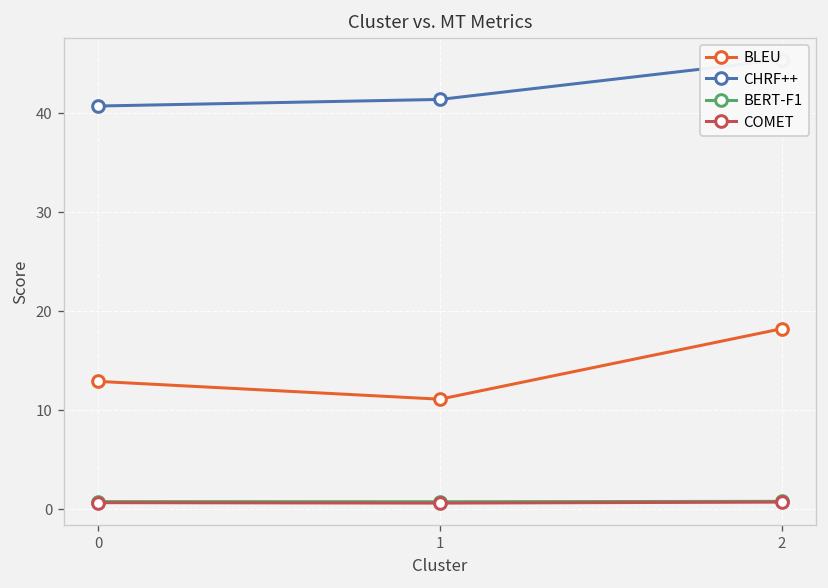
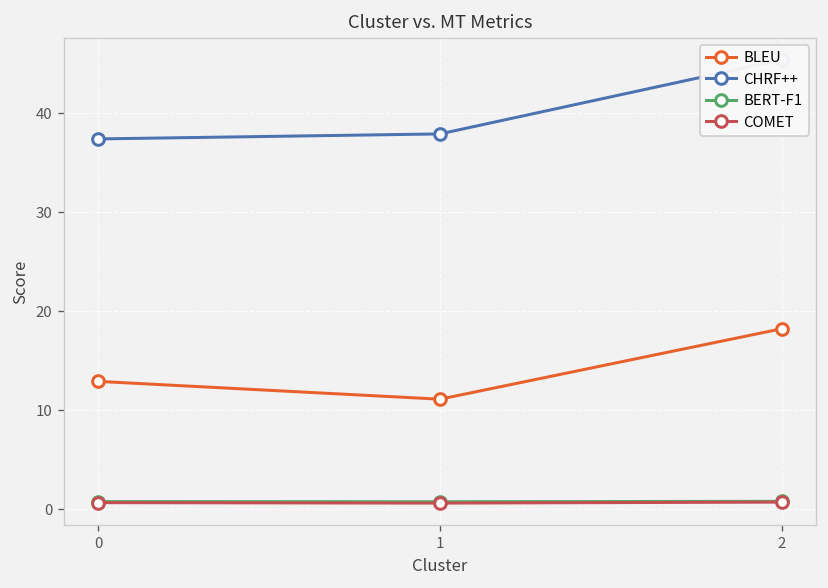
CHRF++, 0: 41 -> 37
CHRF++, 1: 41 -> 38
